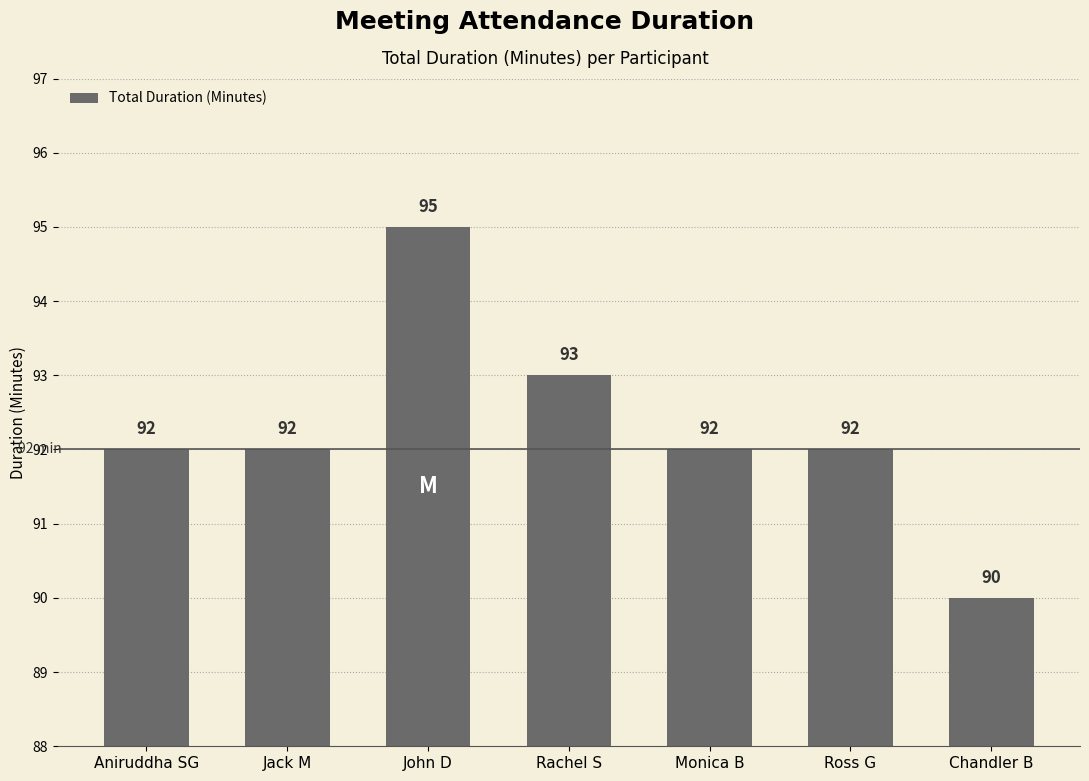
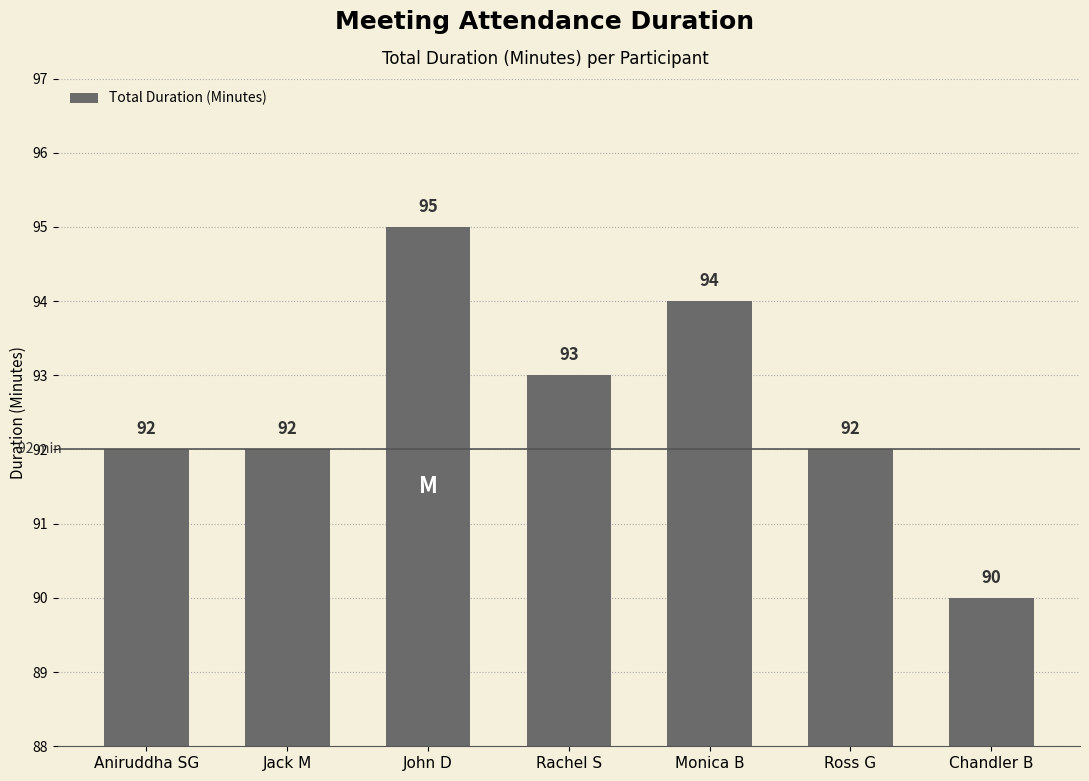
Monica B: 92 -> 94
